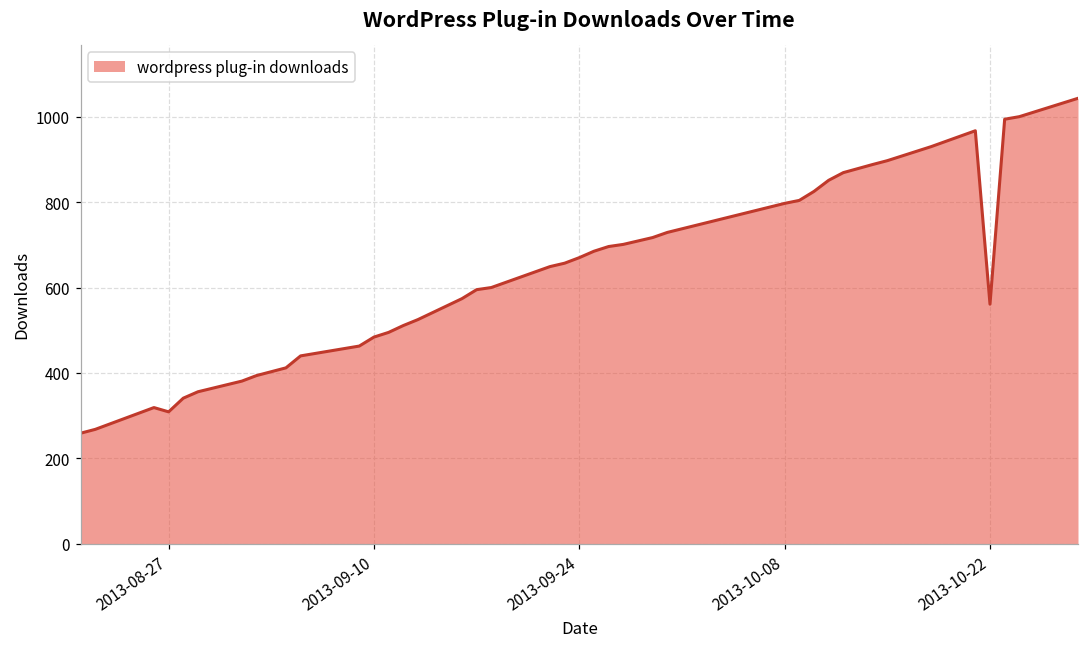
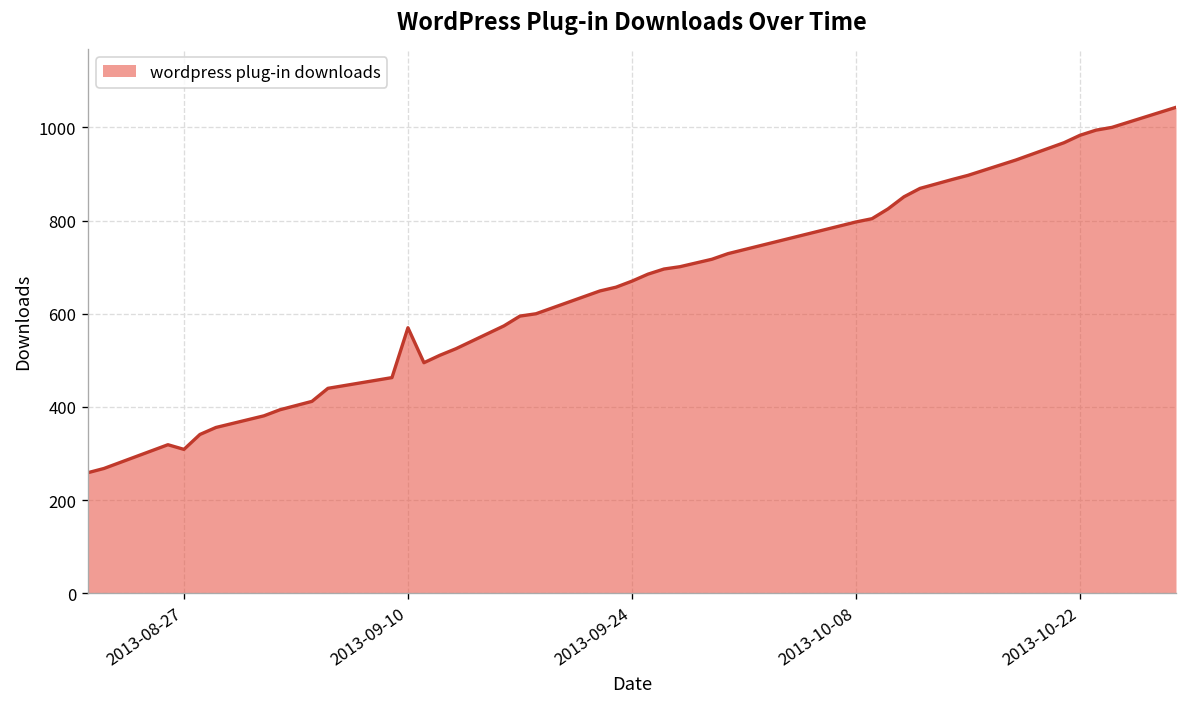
2013-09-10: 480 -> 570
2013-10-22: 560 -> 980
